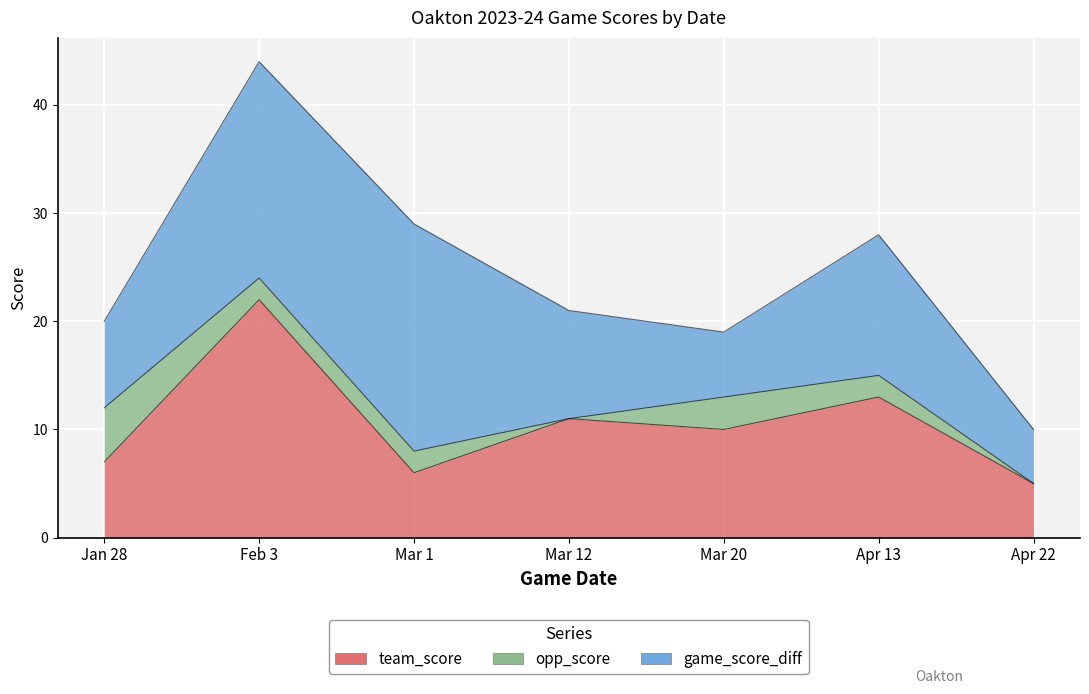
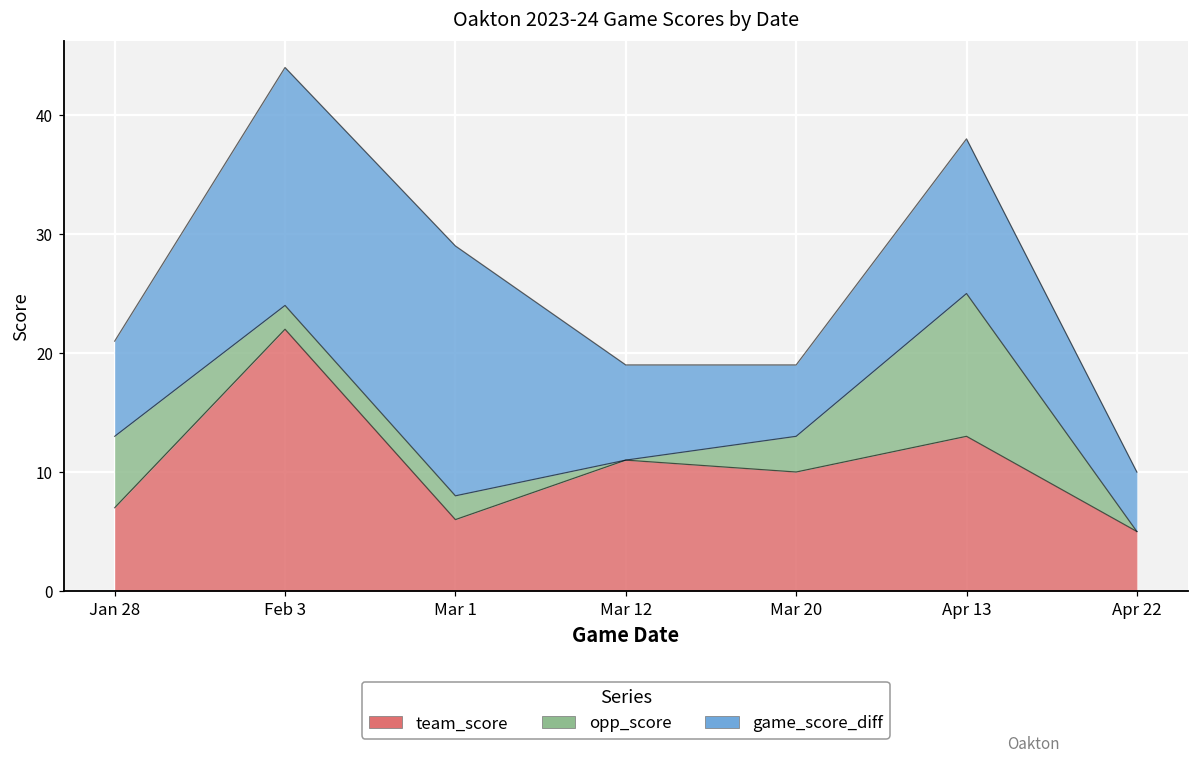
opp_score, Jan 28: 5 -> 6
game_score_diff, Mar 12: 10 -> 8
opp_score, Apr 13: 2 -> 12
